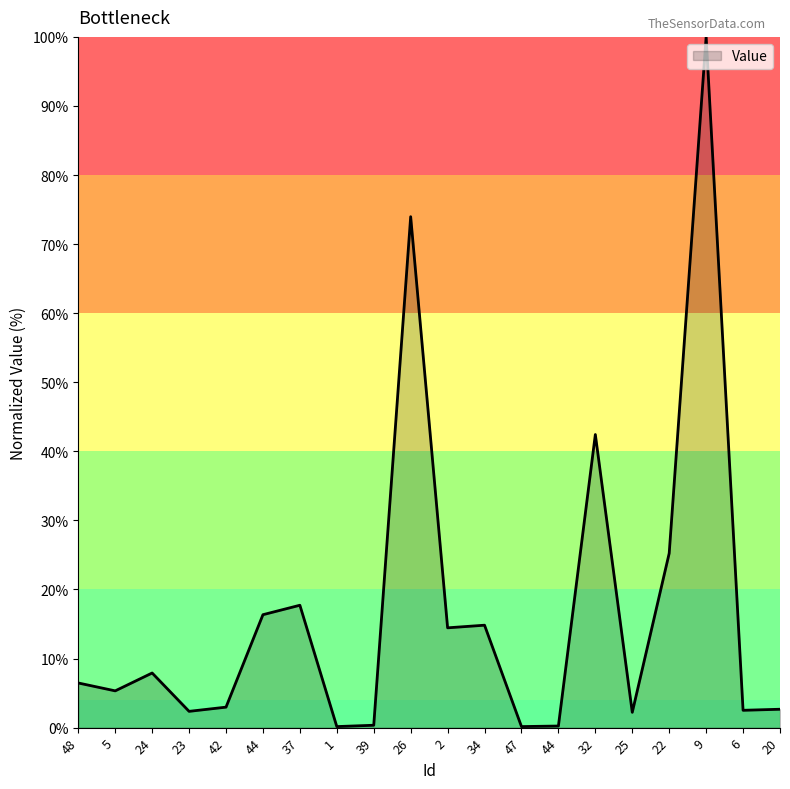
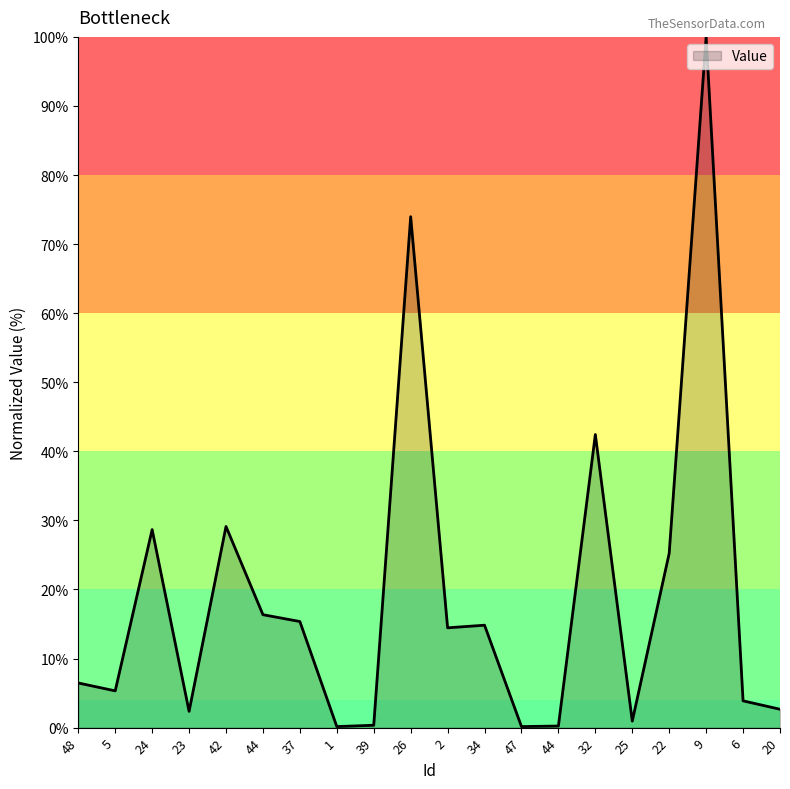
24: 8% -> 29%
42: 3% -> 29%
37: 18% -> 15%
25: 2% -> 1%
6: 3% -> 4%
